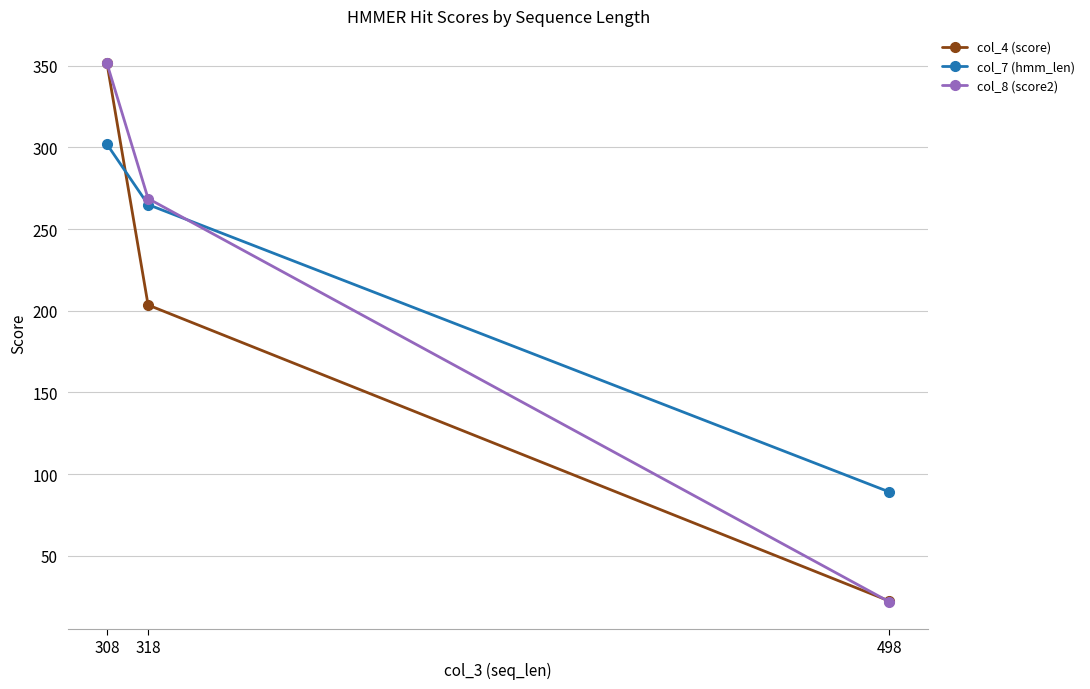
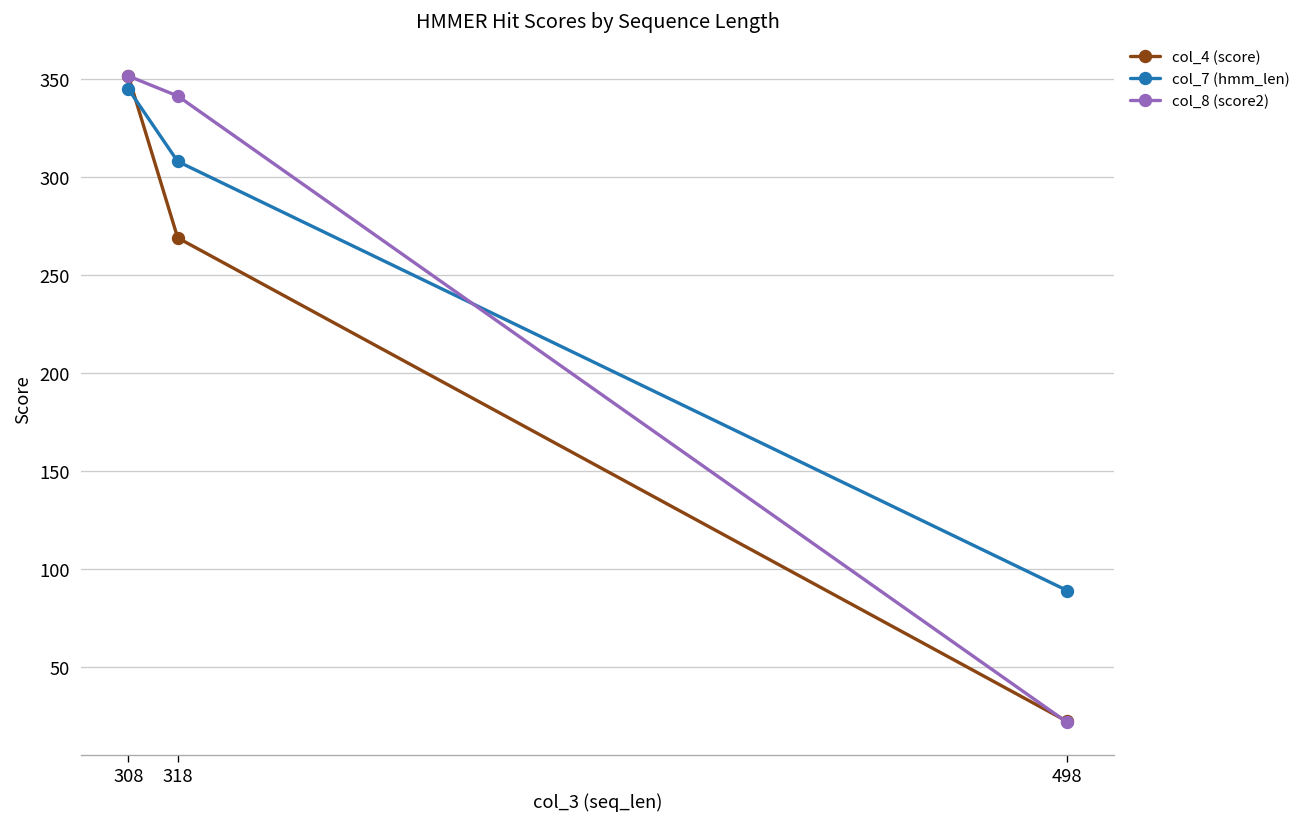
col_7 (hmm_len), 308: 302 -> 345
col_4 (score), 318: 204 -> 269
col_7 (hmm_len), 318: 265 -> 308
col_8 (score2), 318: 269 -> 341
